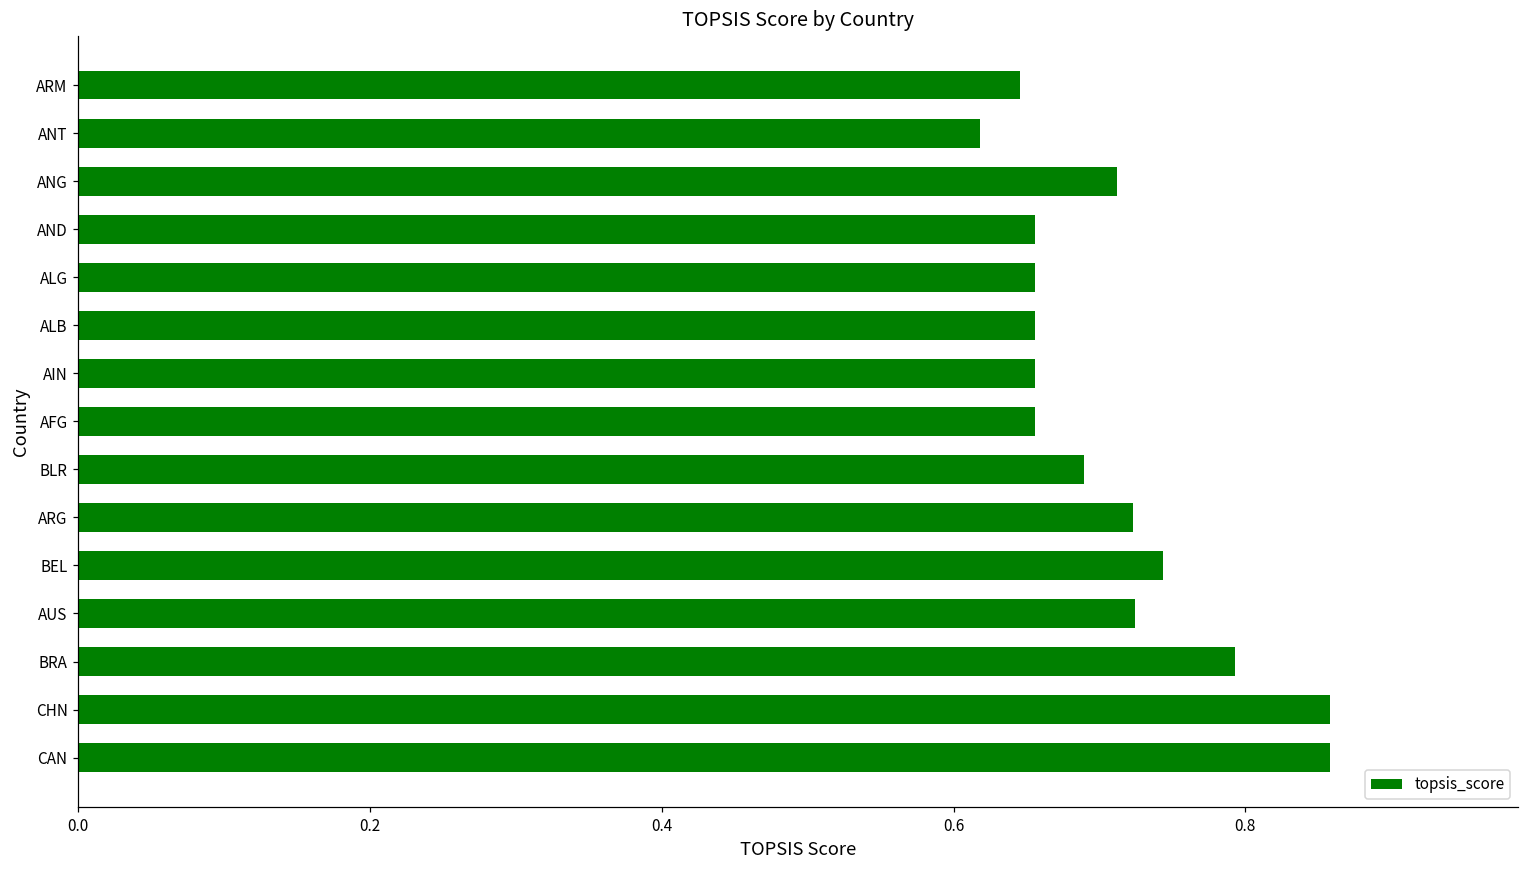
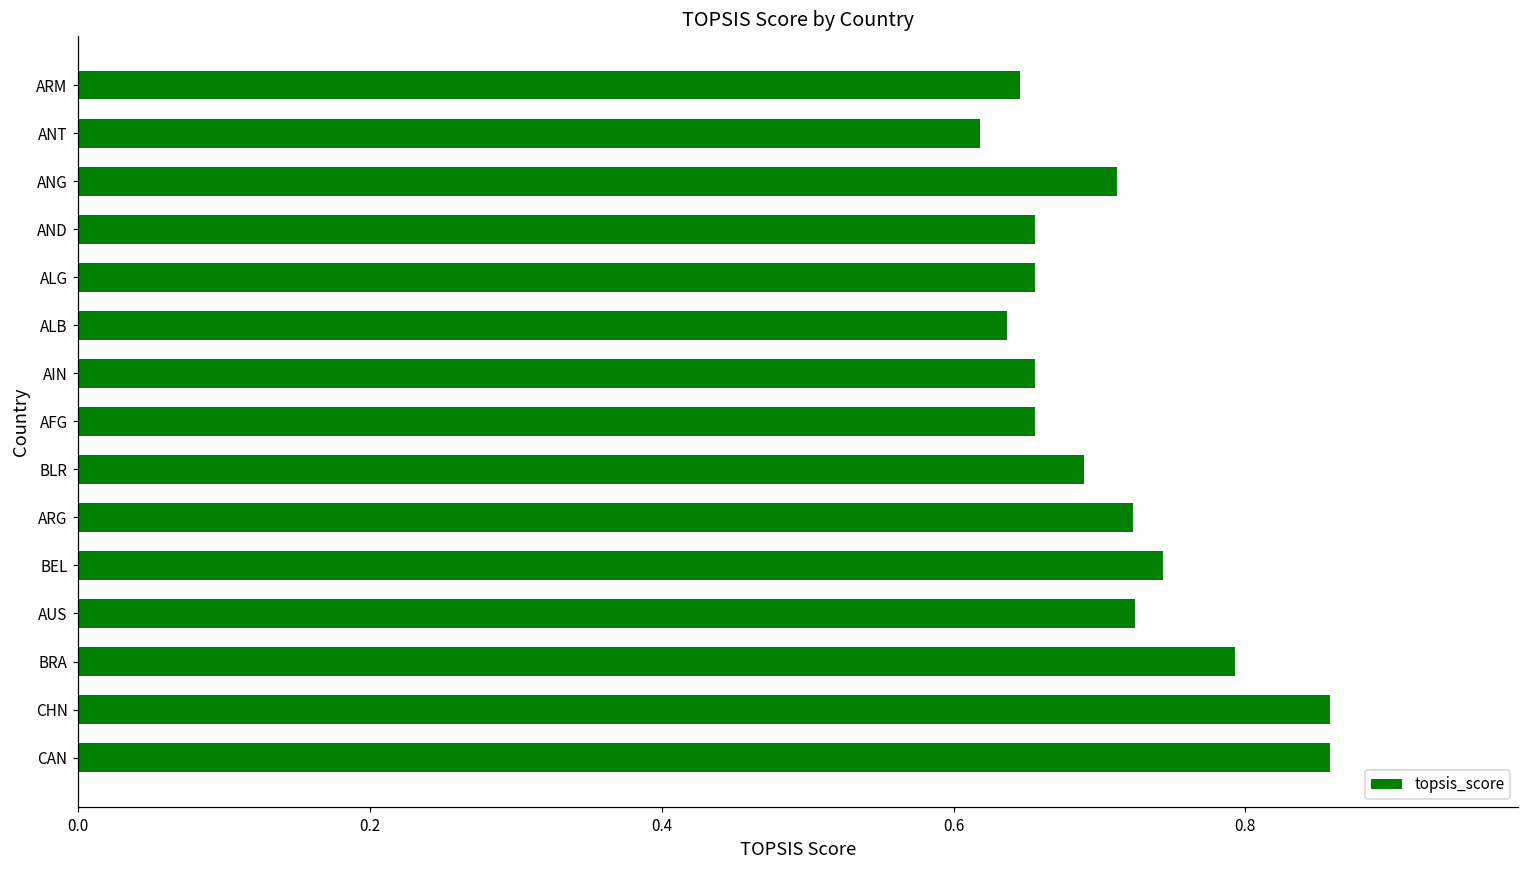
ALB: 0.656 -> 0.636
